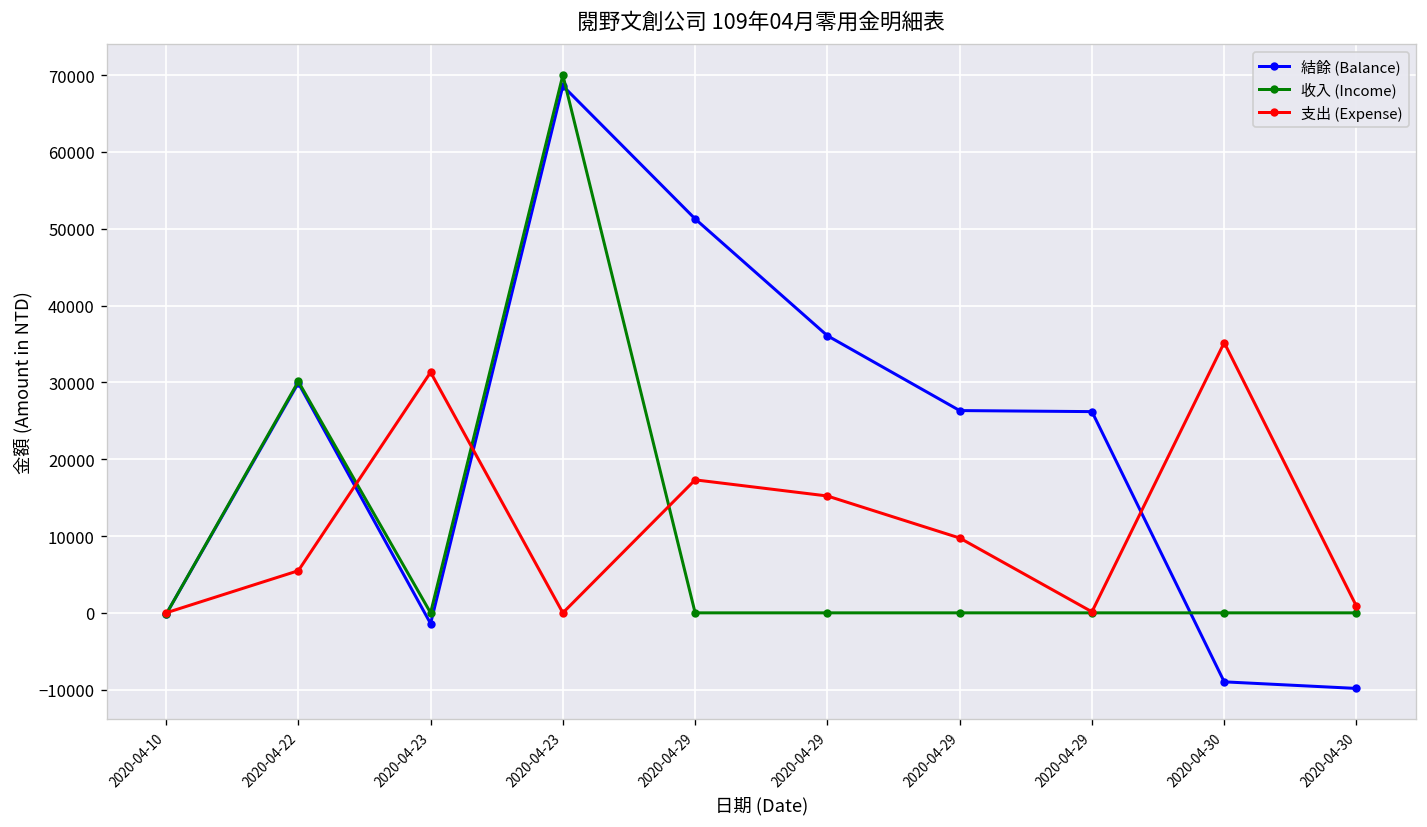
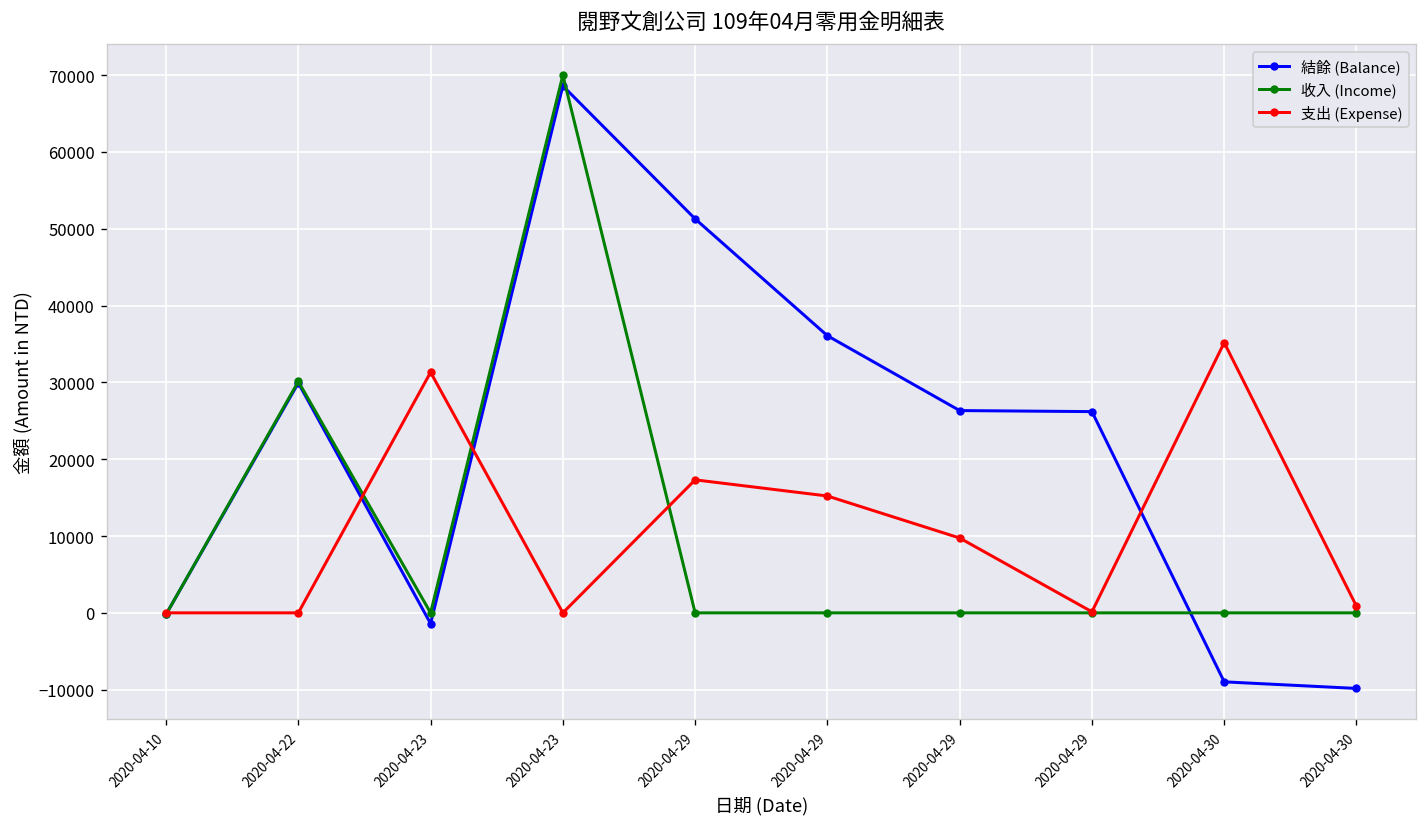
支出 (Expense), 2020-04-22: 5000 -> 0
